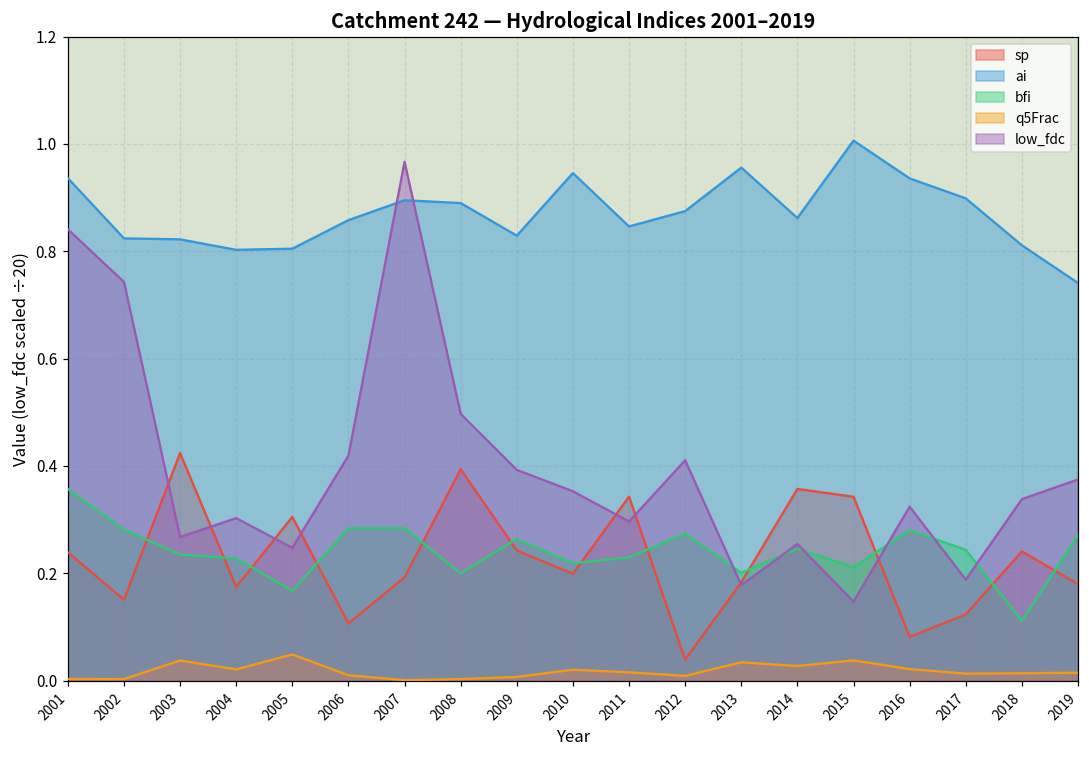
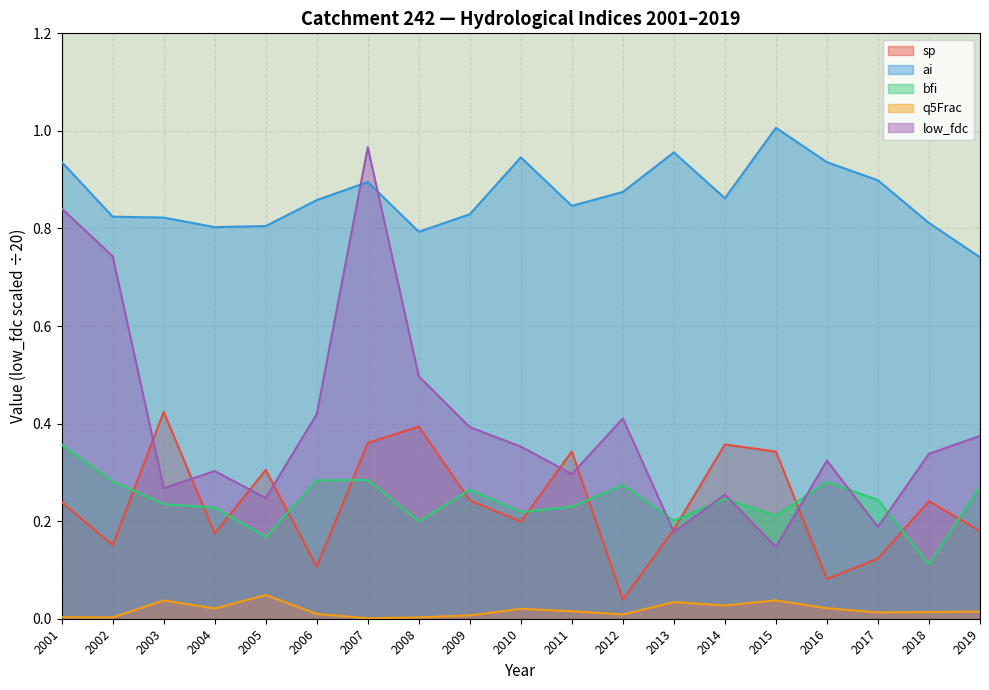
sp, 2007: 0.19 -> 0.36
ai, 2008: 0.89 -> 0.79
